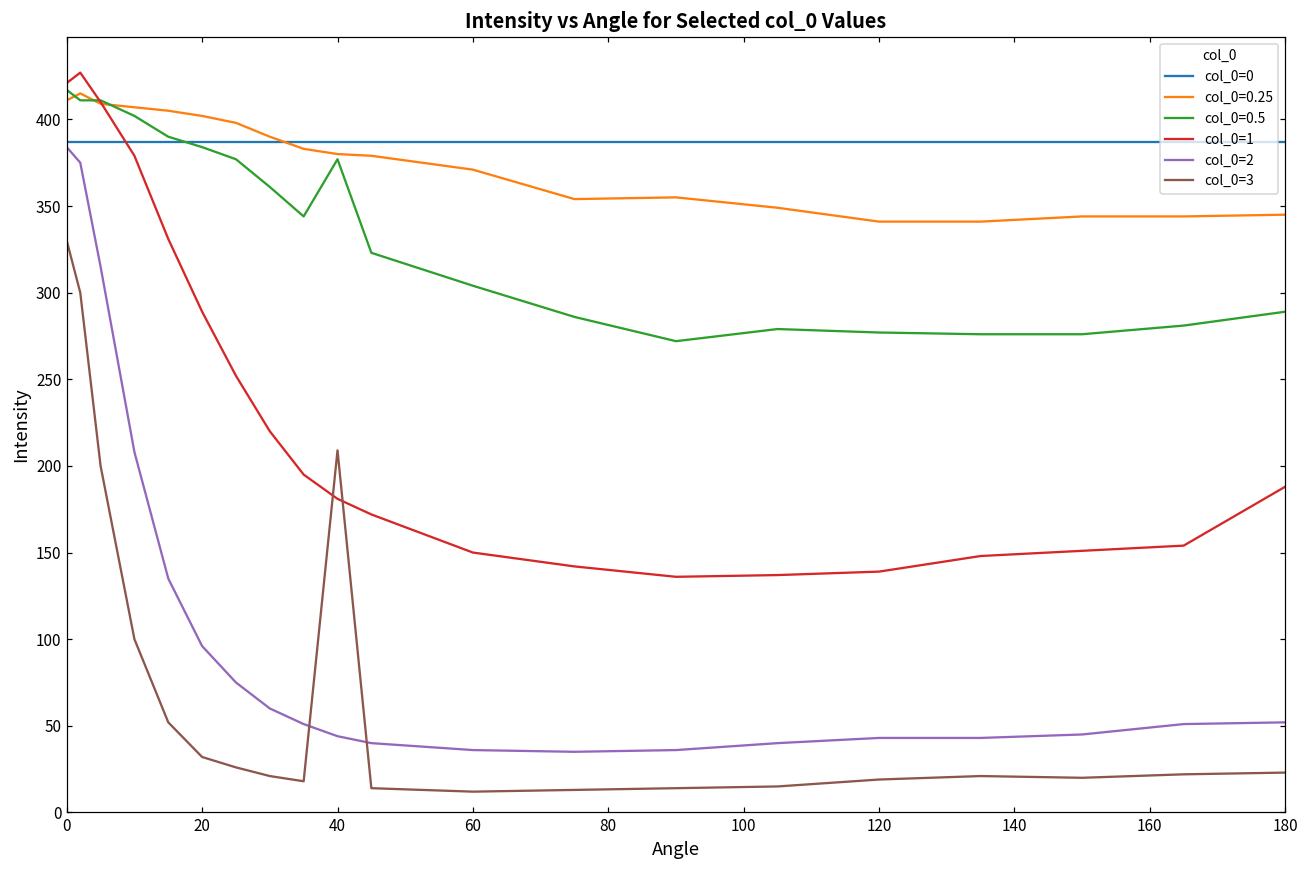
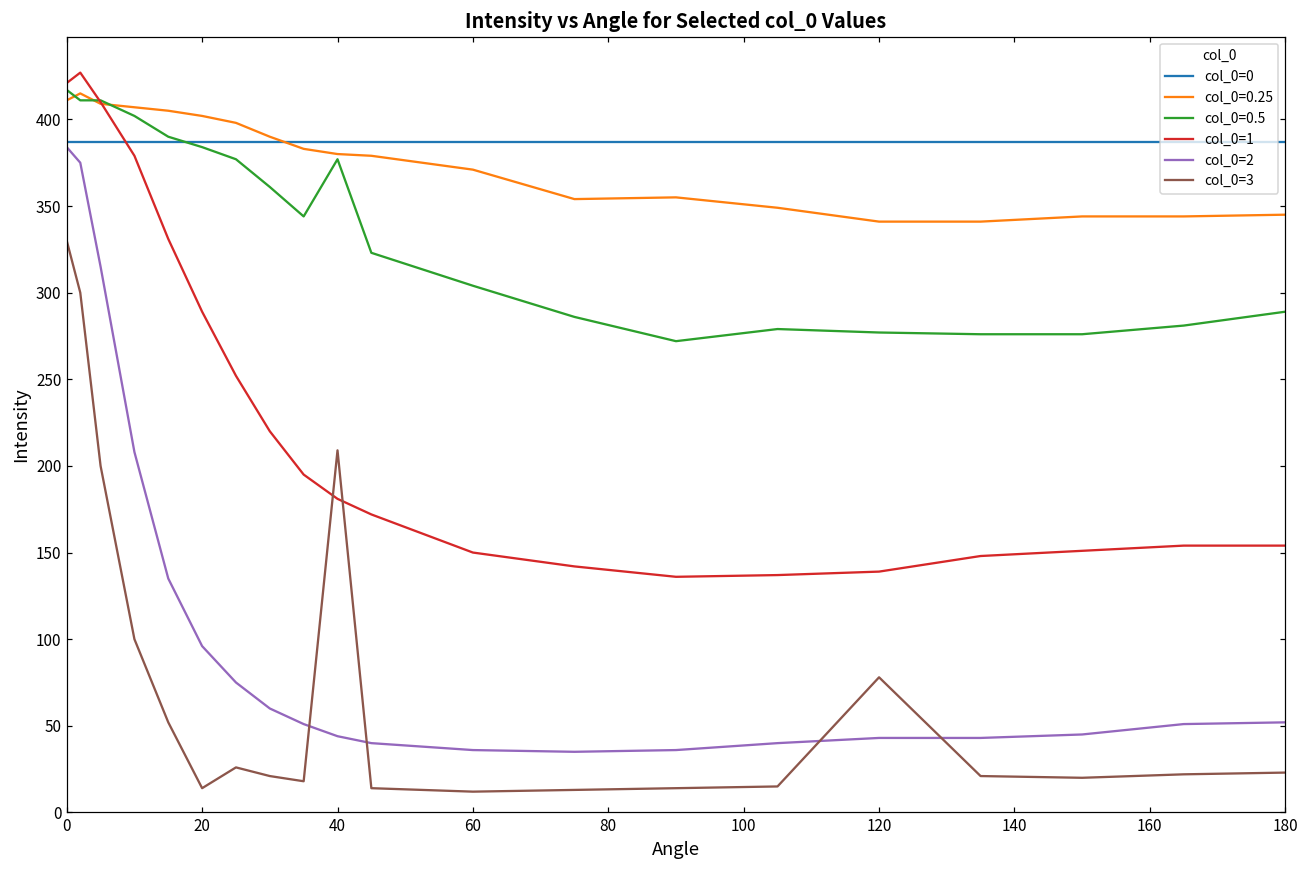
col_0=3, 20: 32 -> 14
col_0=3, 120: 19 -> 78
col_0=1, 180: 188 -> 154
